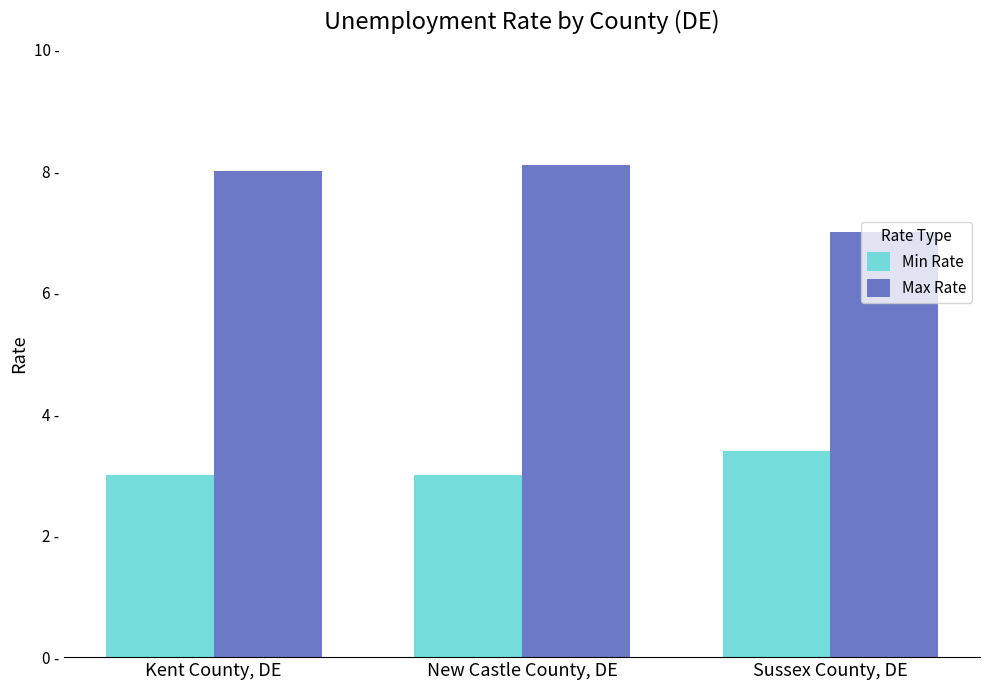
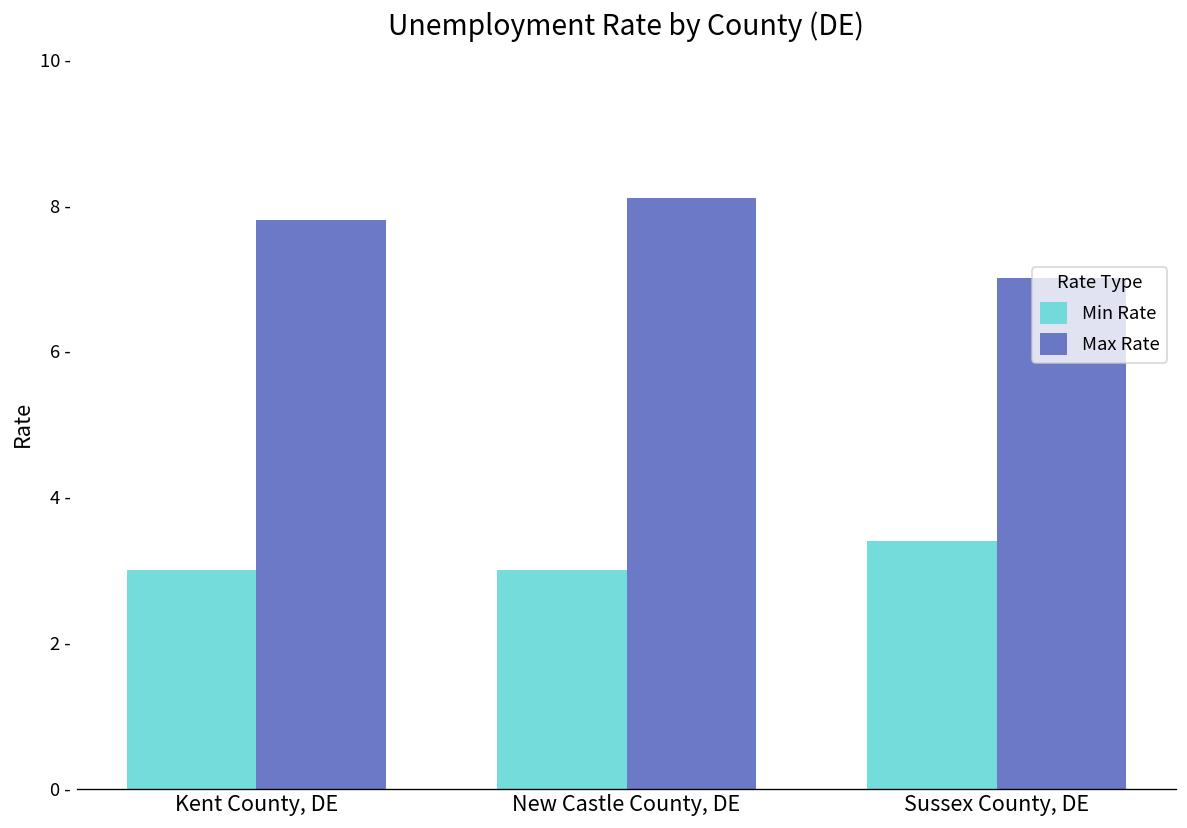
Max Rate, Kent County, DE: 8.0 - -> 7.8 -
